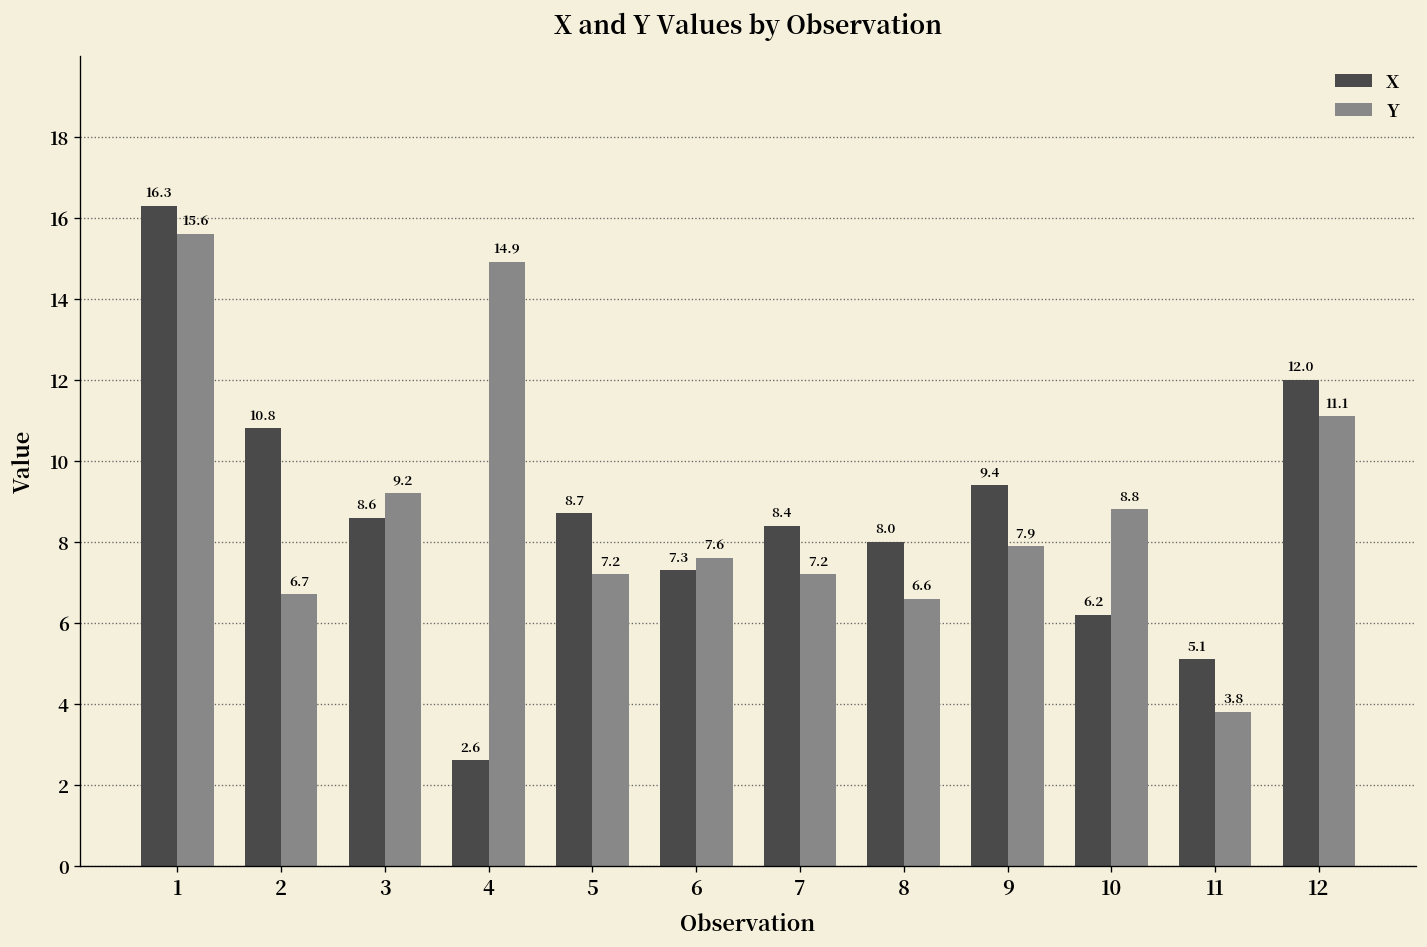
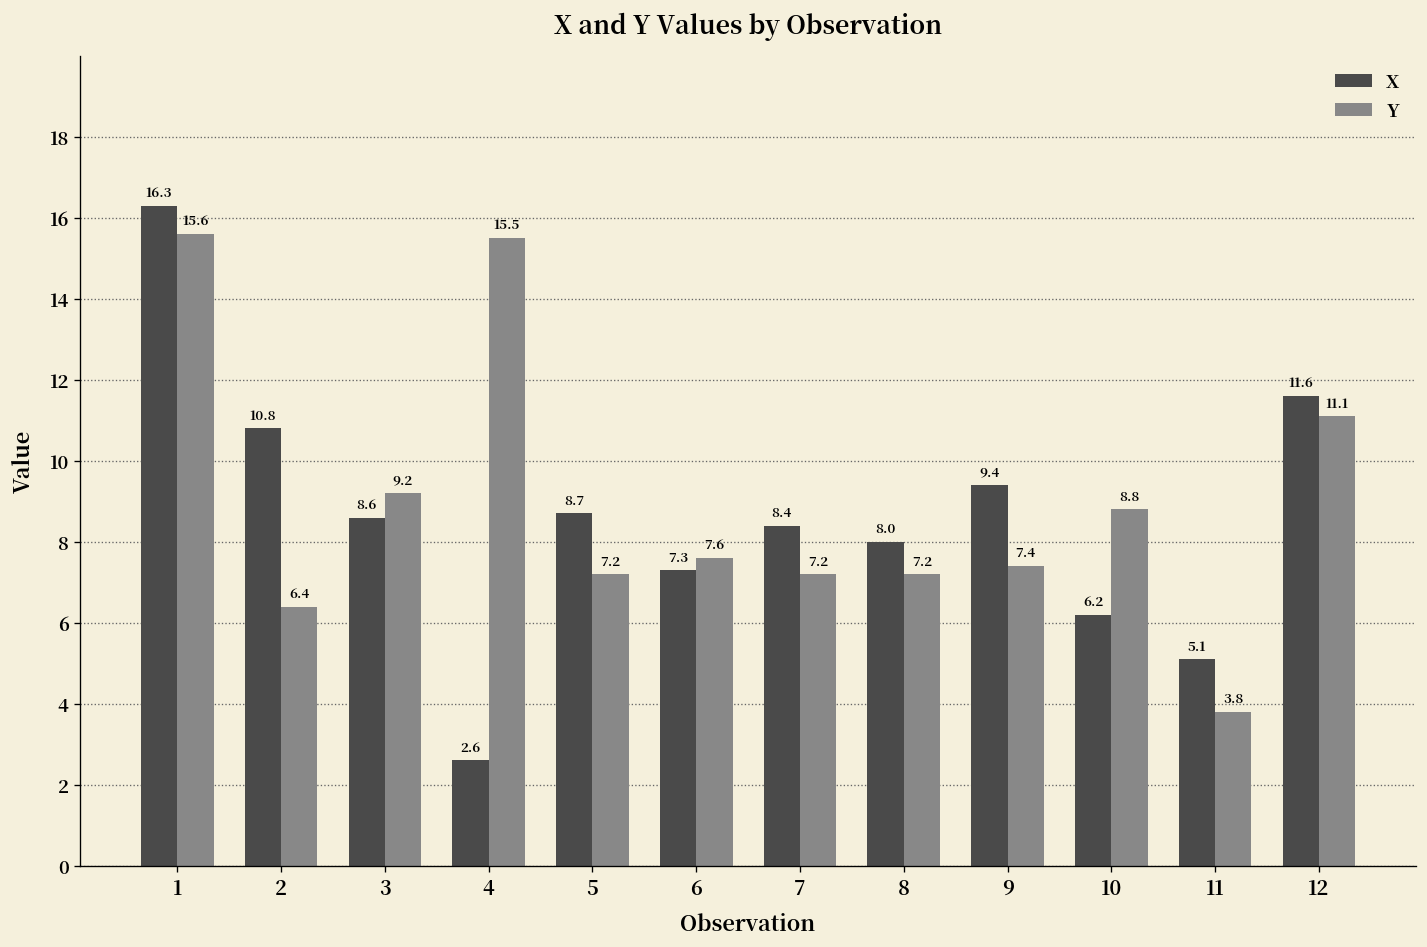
Y, 2: 6.7 -> 6.4
Y, 4: 14.9 -> 15.5
Y, 8: 6.6 -> 7.2
Y, 9: 7.9 -> 7.4
X, 12: 12.0 -> 11.6
